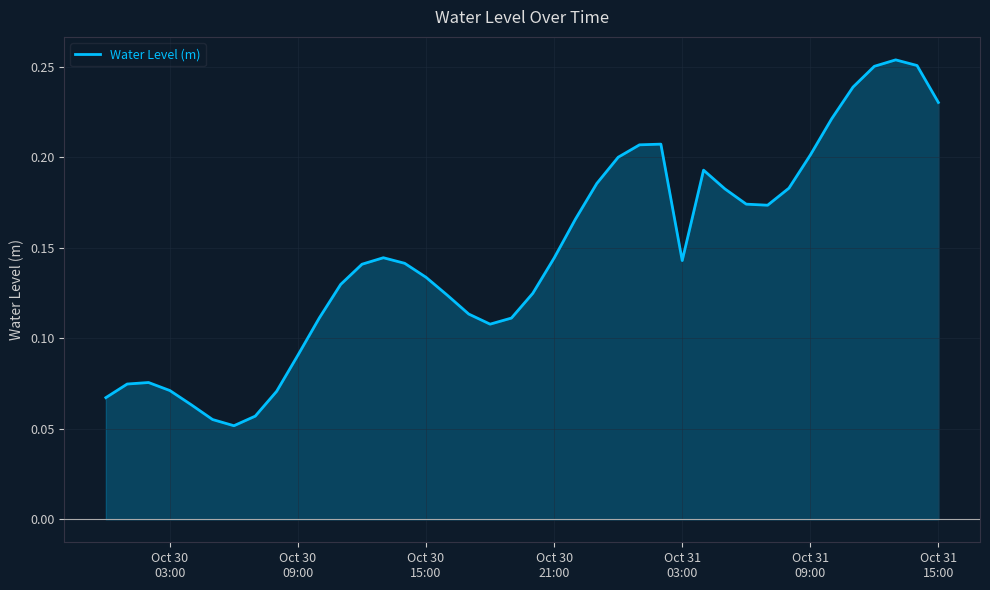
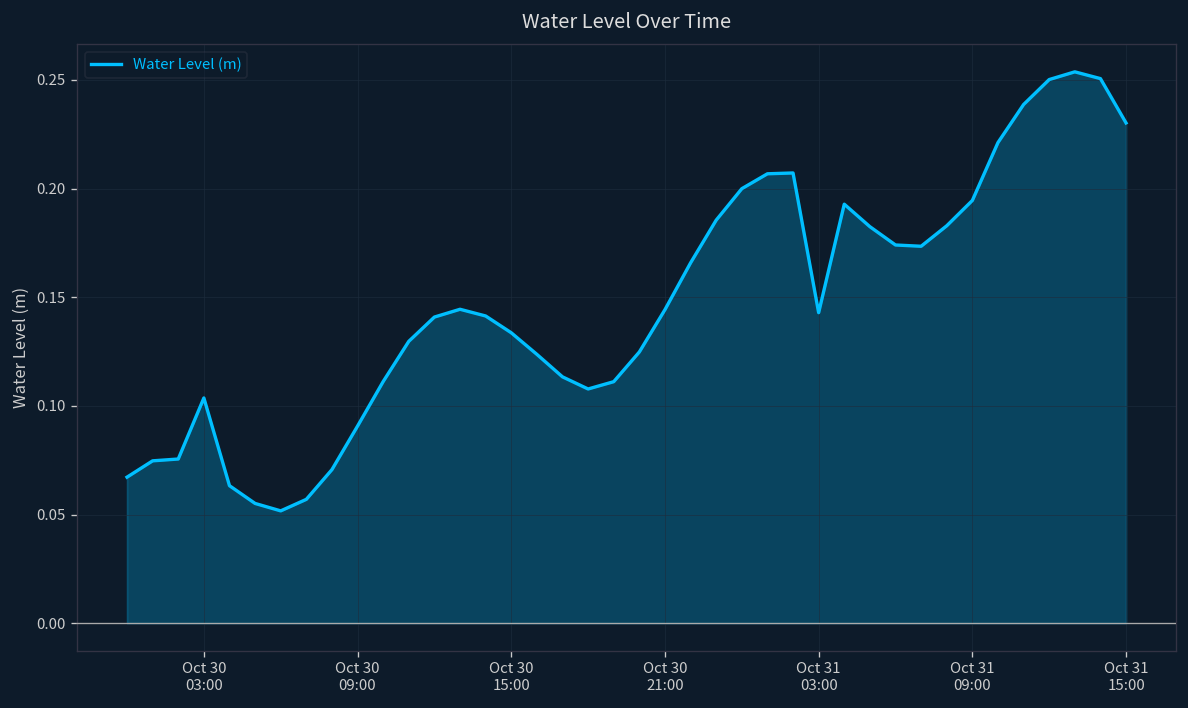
Oct 30 03:00: 0.071 -> 0.104
Oct 31 09:00: 0.201 -> 0.195
